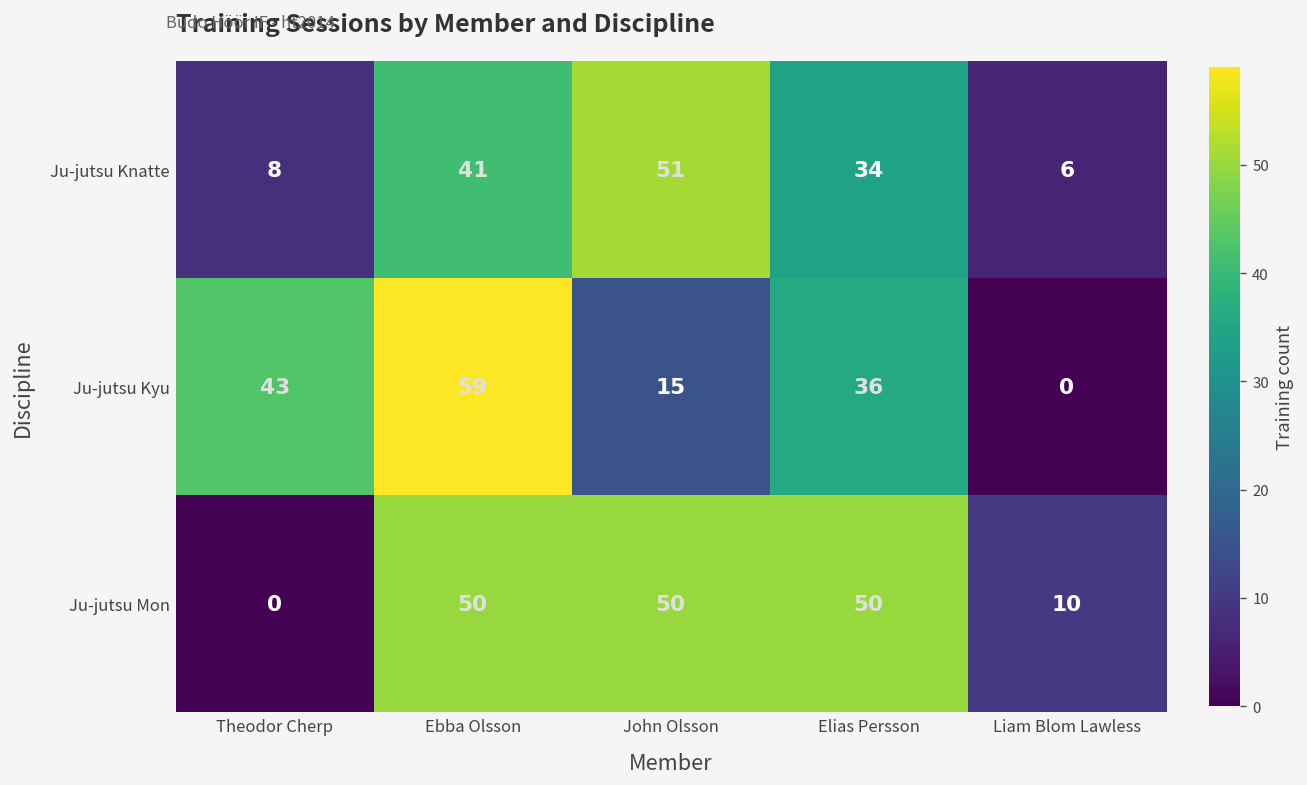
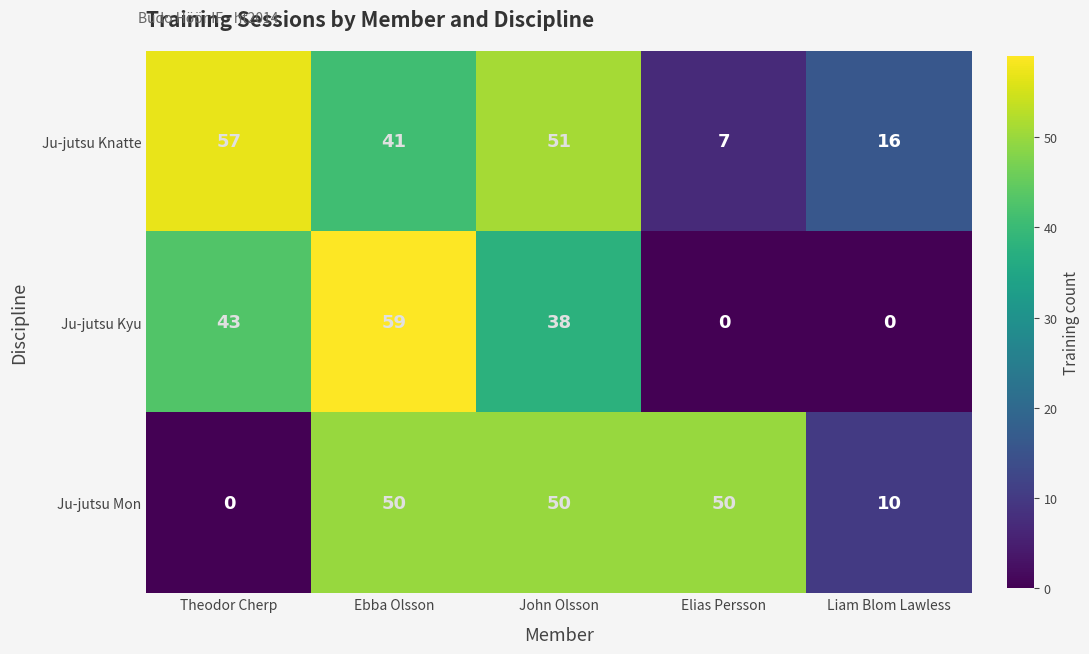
Ju-jutsu Knatte, Theodor Cherp: 8 -> 57
Ju-jutsu Knatte, Elias Persson: 34 -> 7
Ju-jutsu Knatte, Liam Blom Lawless: 6 -> 16
Ju-jutsu Kyu, John Olsson: 15 -> 38
Ju-jutsu Kyu, Elias Persson: 36 -> 0
